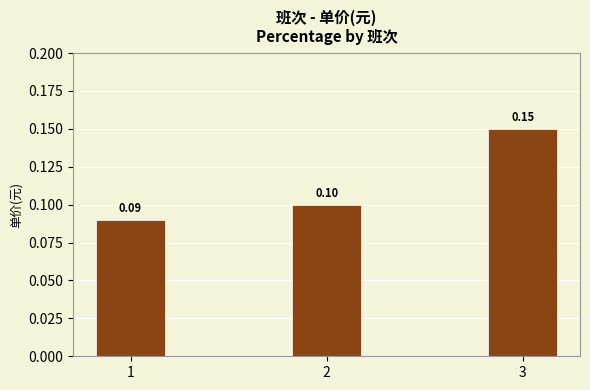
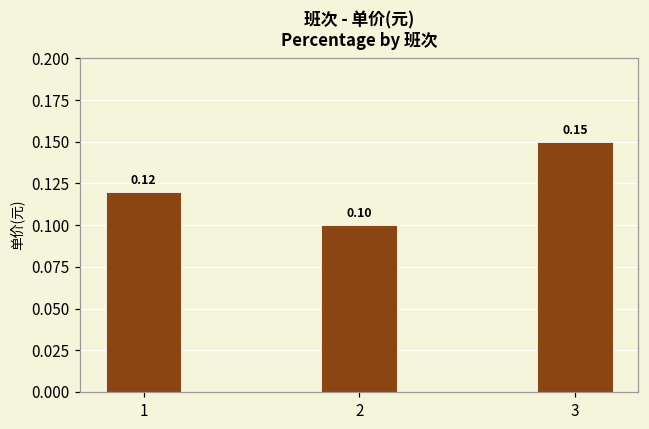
1: 0.09 -> 0.12
